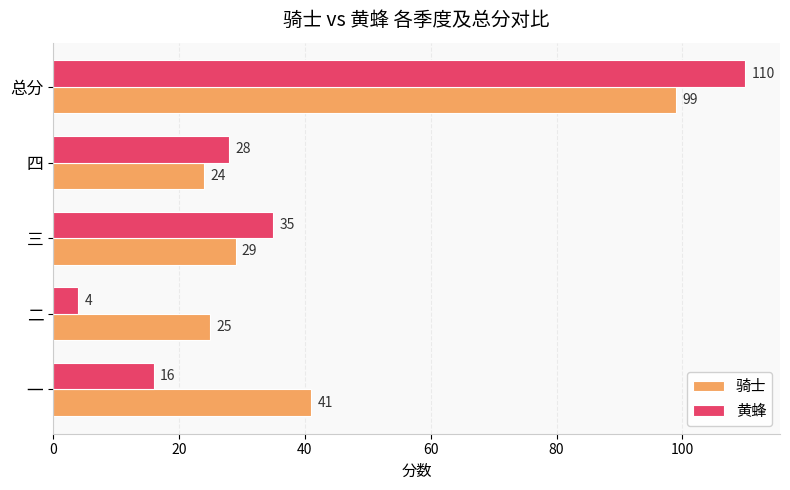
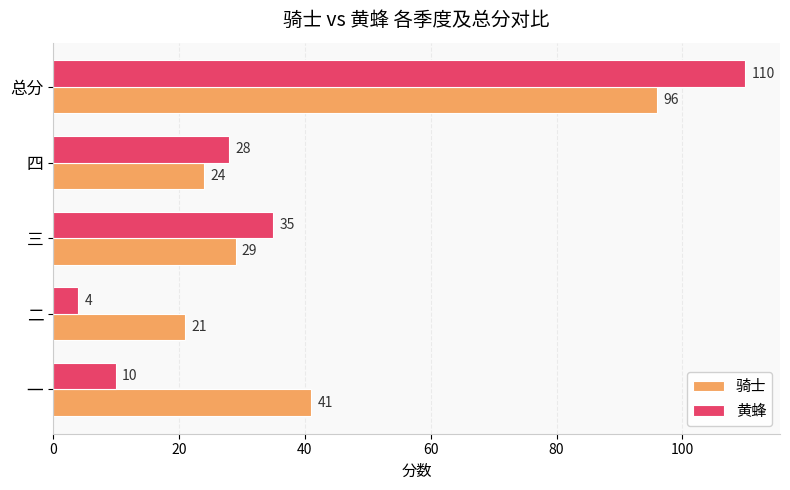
骑士, 总分: 99 -> 96
骑士, 二: 25 -> 21
黄蜂, 一: 16 -> 10
